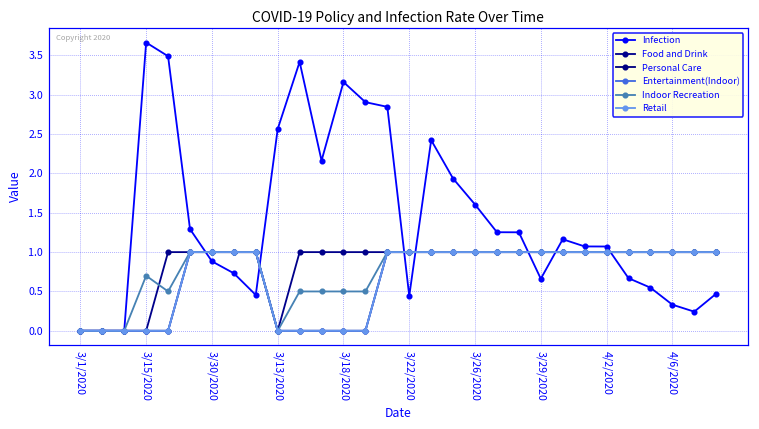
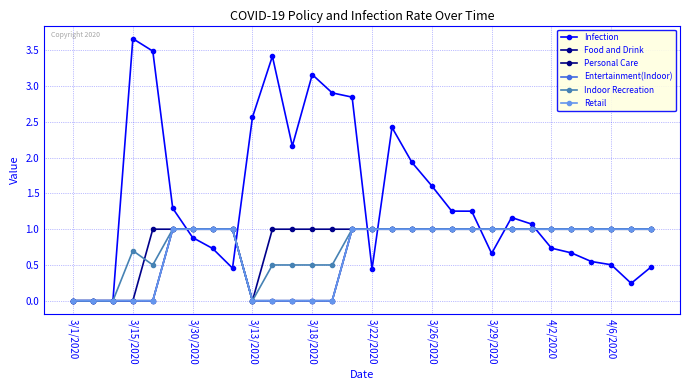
Infection, 4/2/2020: 1.1 -> 0.7
Infection, 4/6/2020: 0.3 -> 0.5
